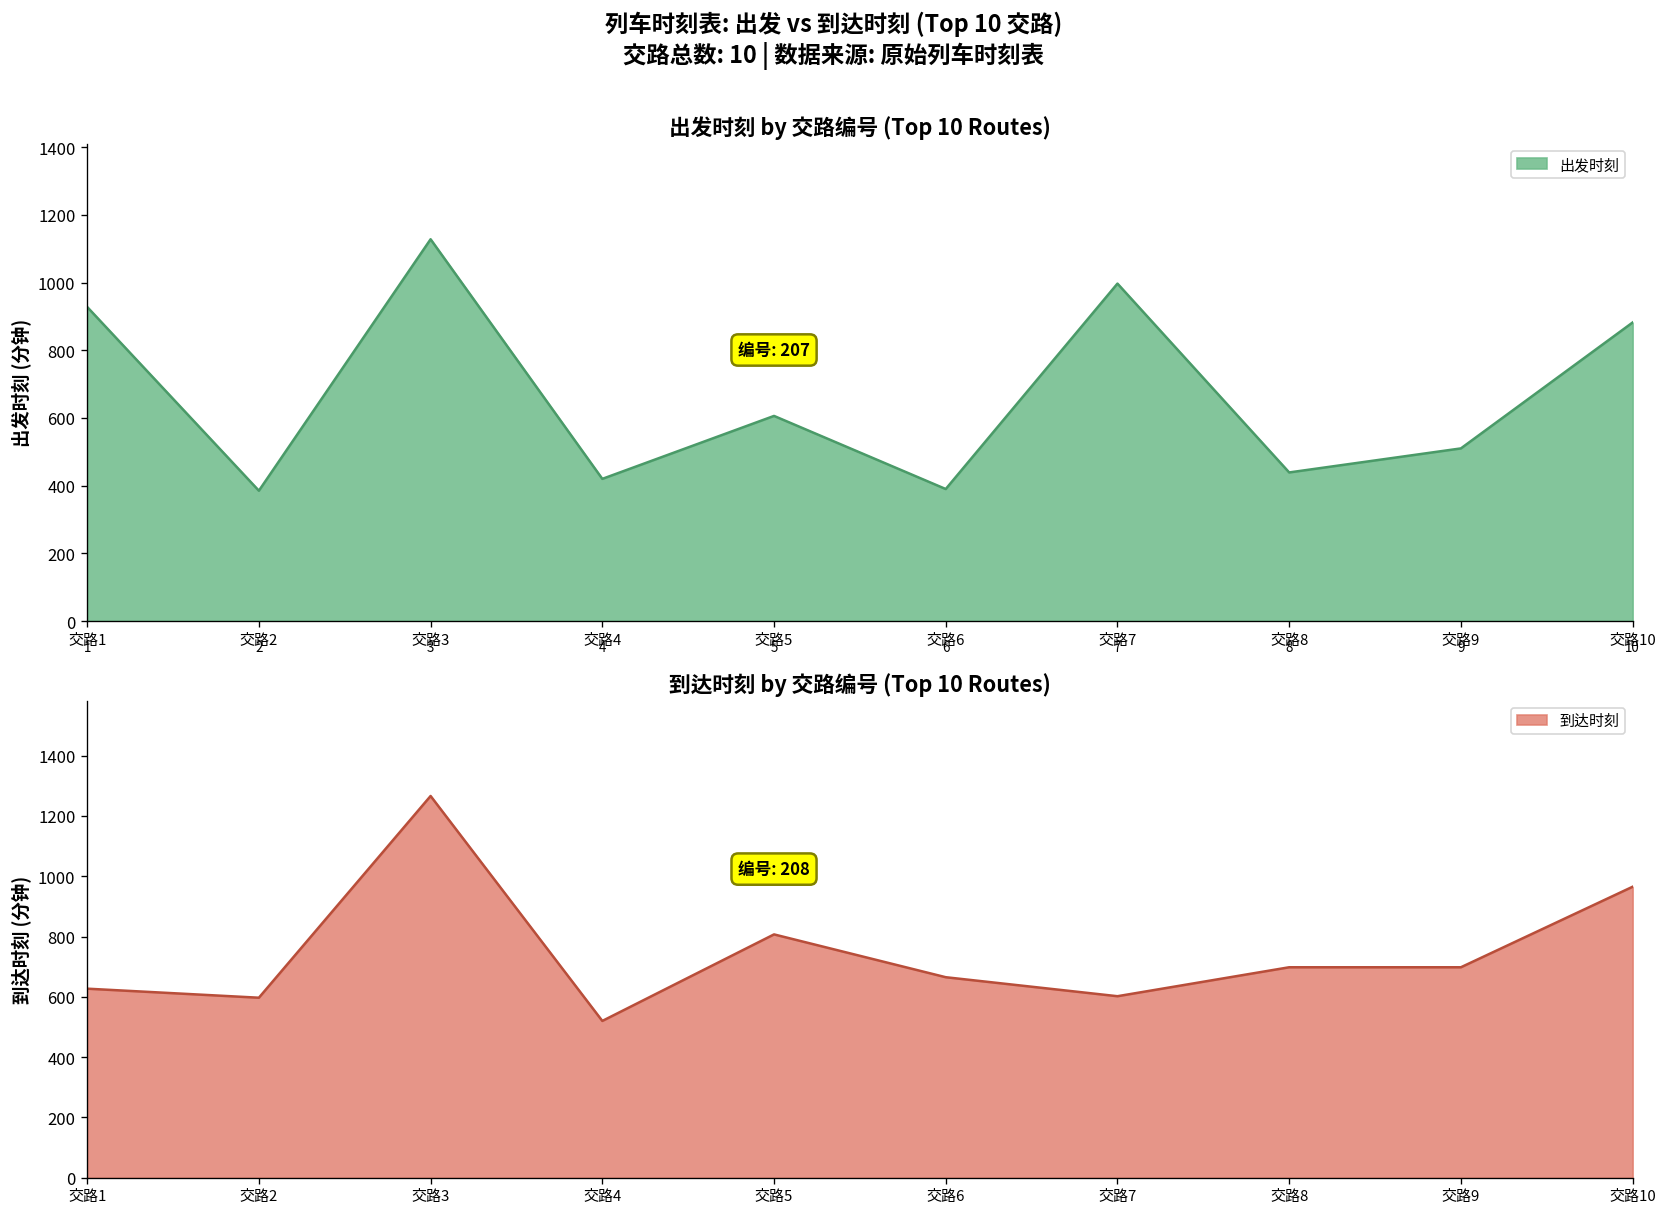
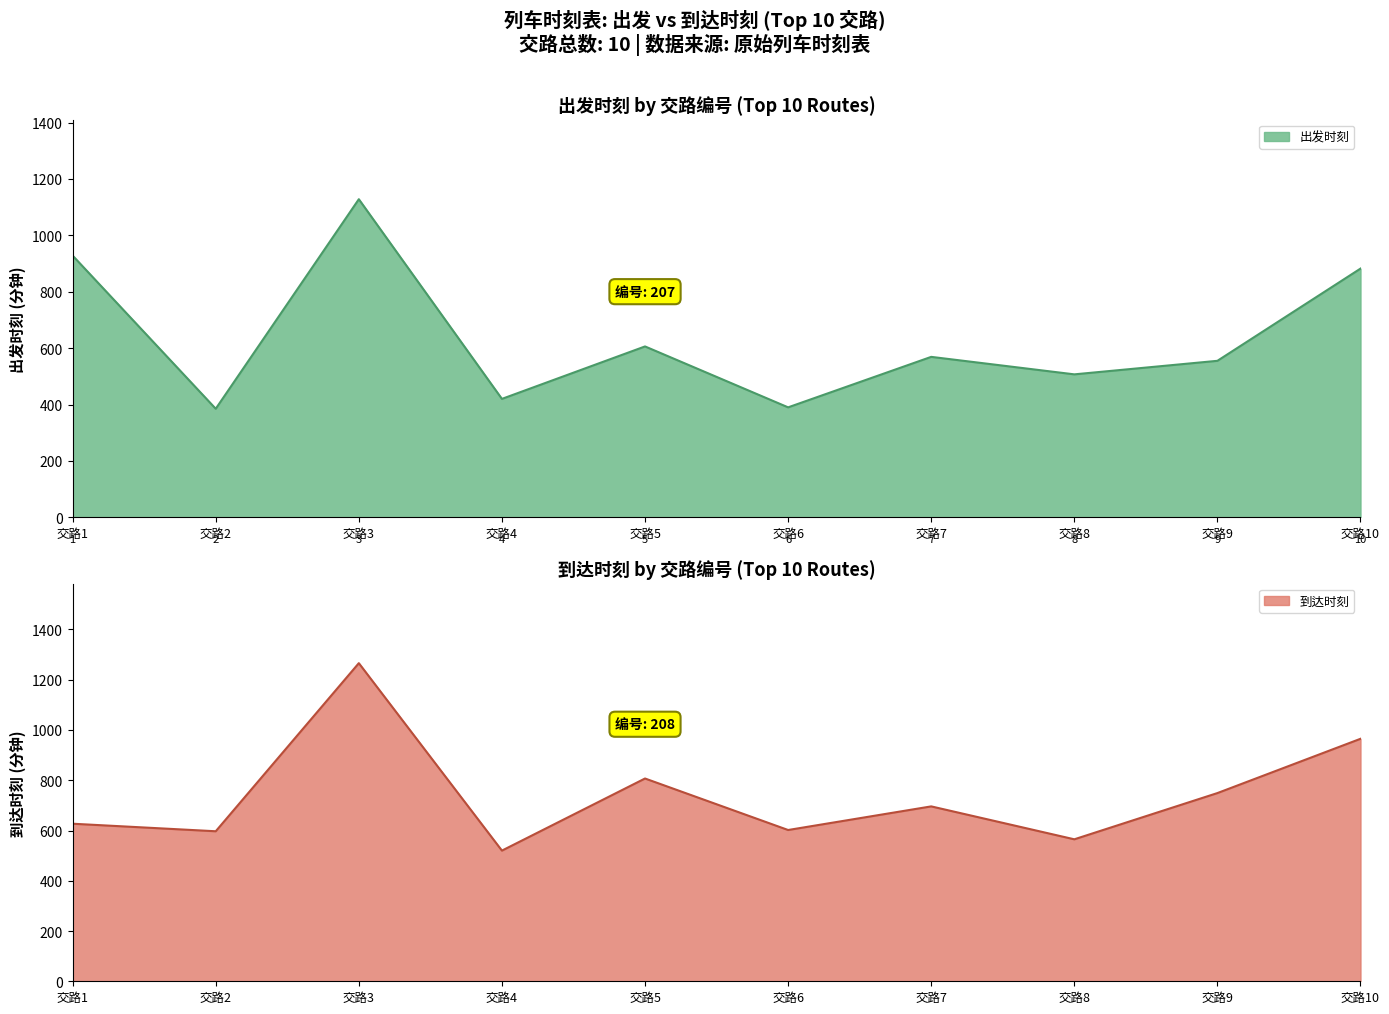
出发时刻 by 交路编号 (Top 10 Routes), 交路7: 1000 -> 570
出发时刻 by 交路编号 (Top 10 Routes), 交路8: 440 -> 510
出发时刻 by 交路编号 (Top 10 Routes), 交路9: 510 -> 560
到达时刻 by 交路编号 (Top 10 Routes), 交路6: 670 -> 600
到达时刻 by 交路编号 (Top 10 Routes), 交路7: 600 -> 700
到达时刻 by 交路编号 (Top 10 Routes), 交路8: 700 -> 570
到达时刻 by 交路编号 (Top 10 Routes), 交路9: 700 -> 750
